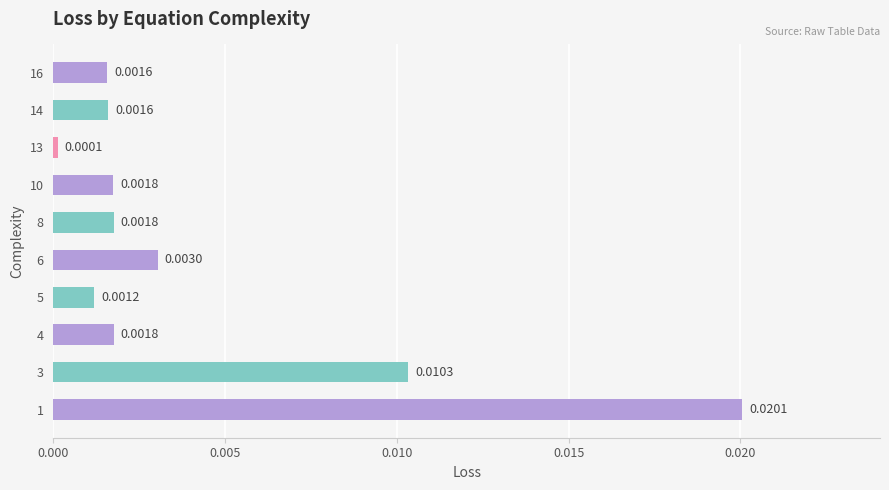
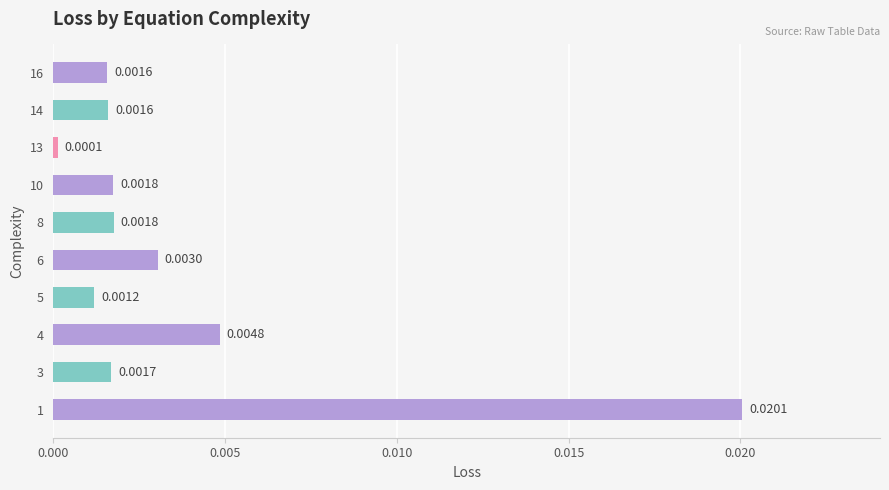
4: 0.0018 -> 0.0048
3: 0.0103 -> 0.0017
